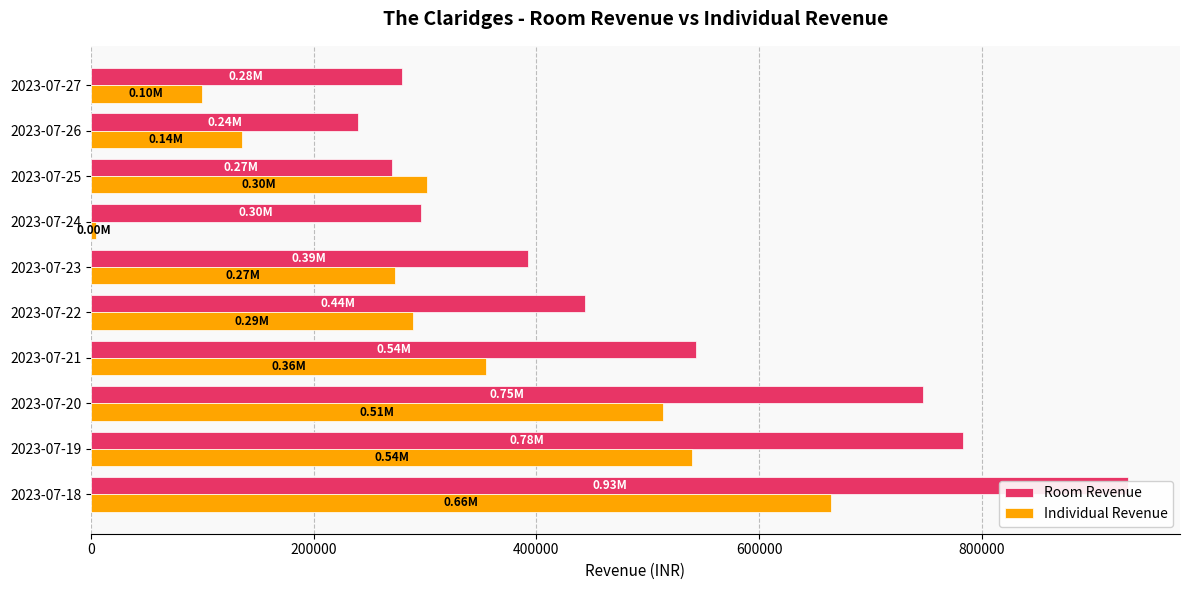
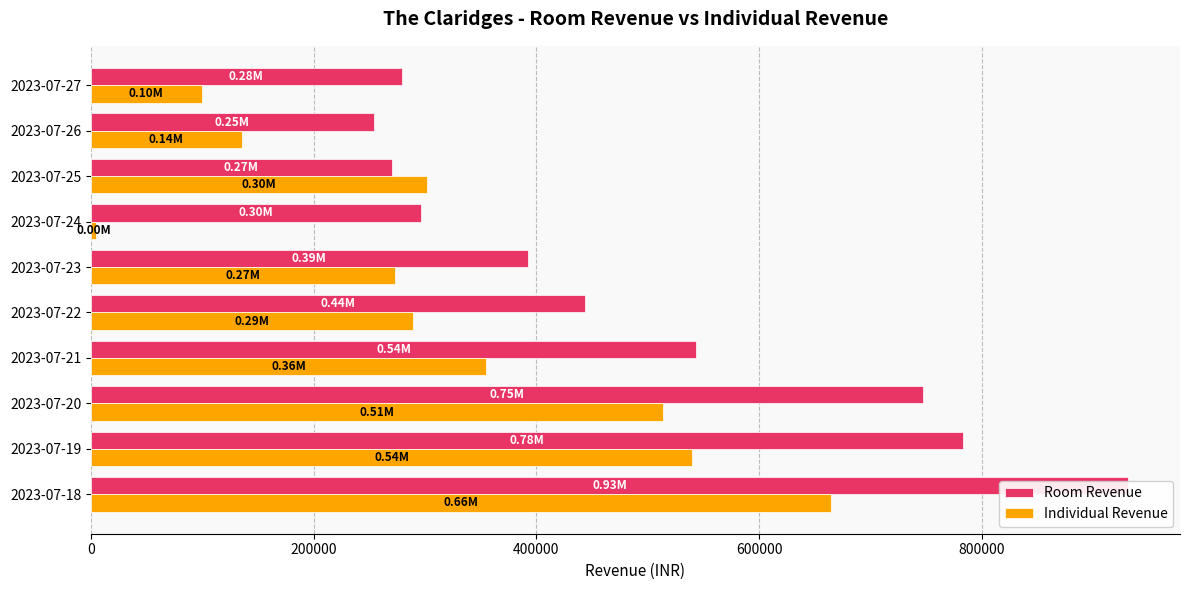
Room Revenue, 2023-07-26: 0.24M -> 0.25M
